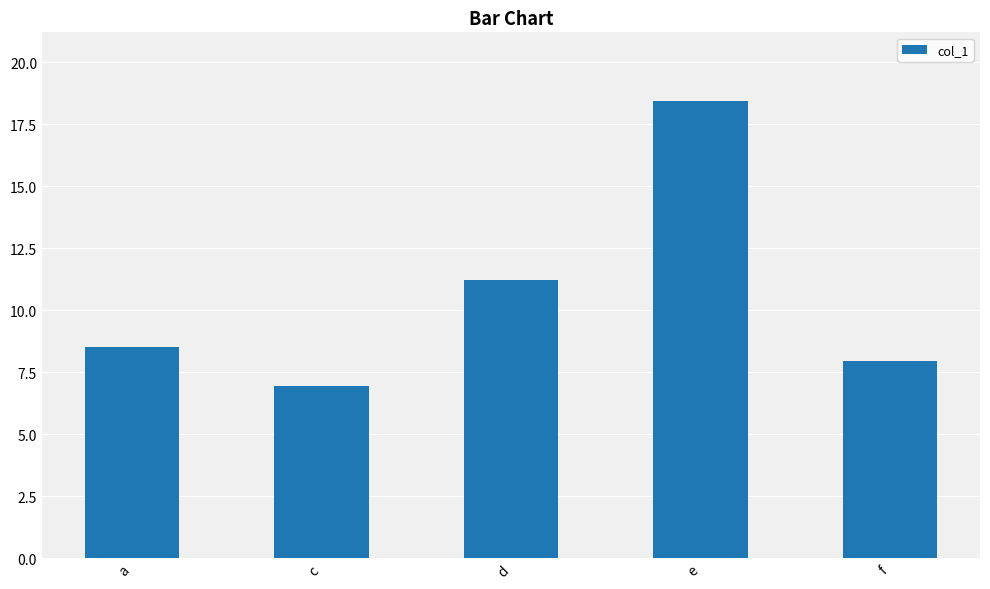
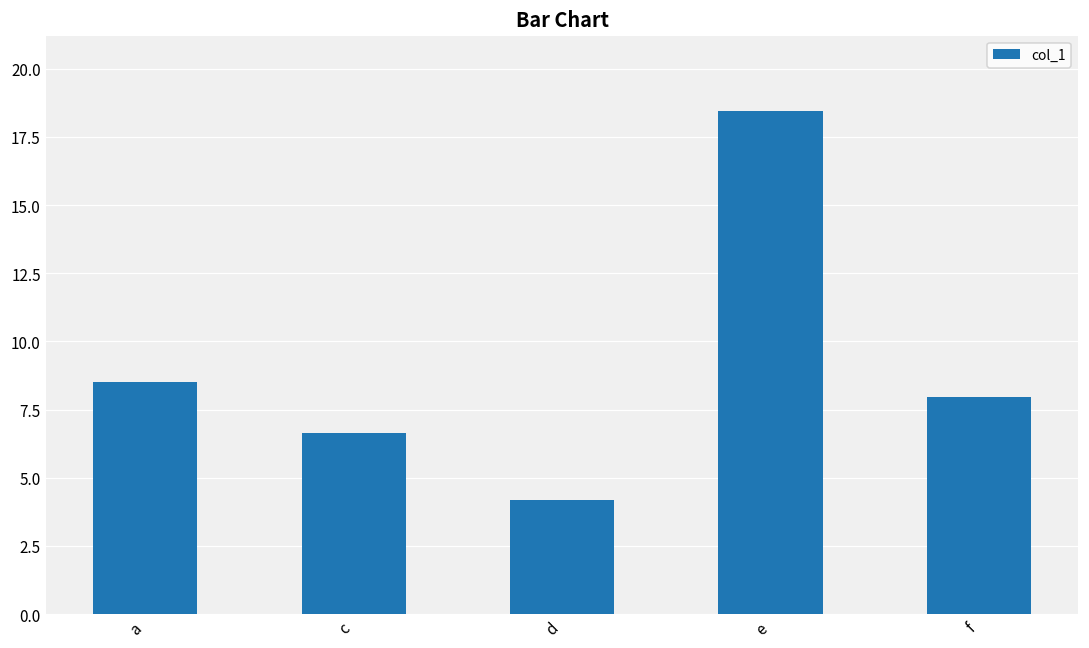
c: 7.0 -> 6.6
d: 11.2 -> 4.2
